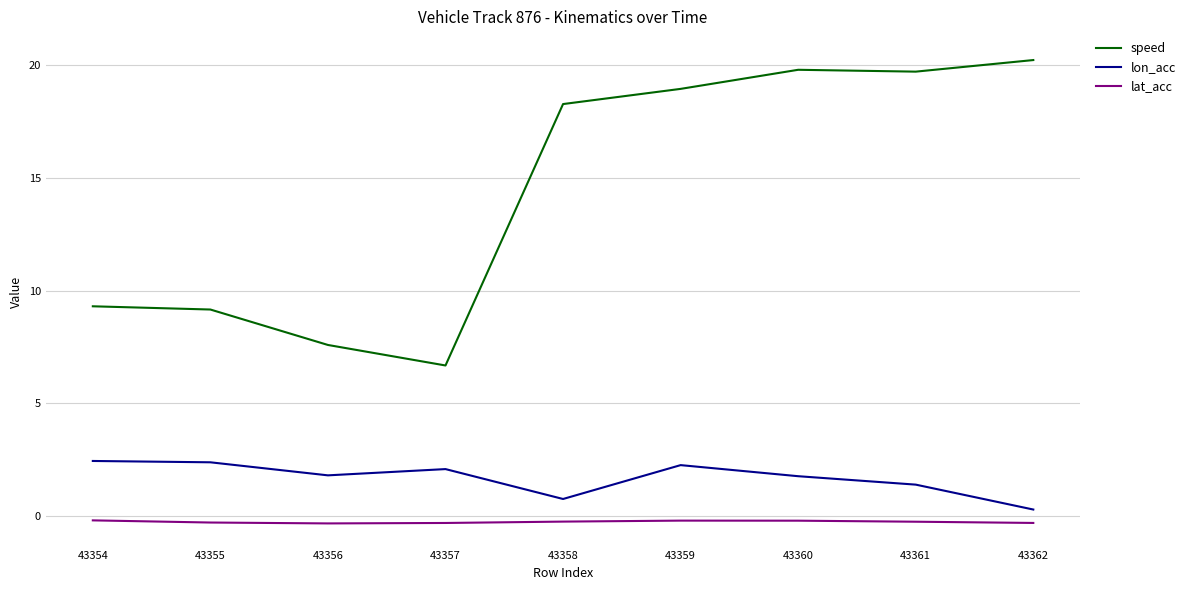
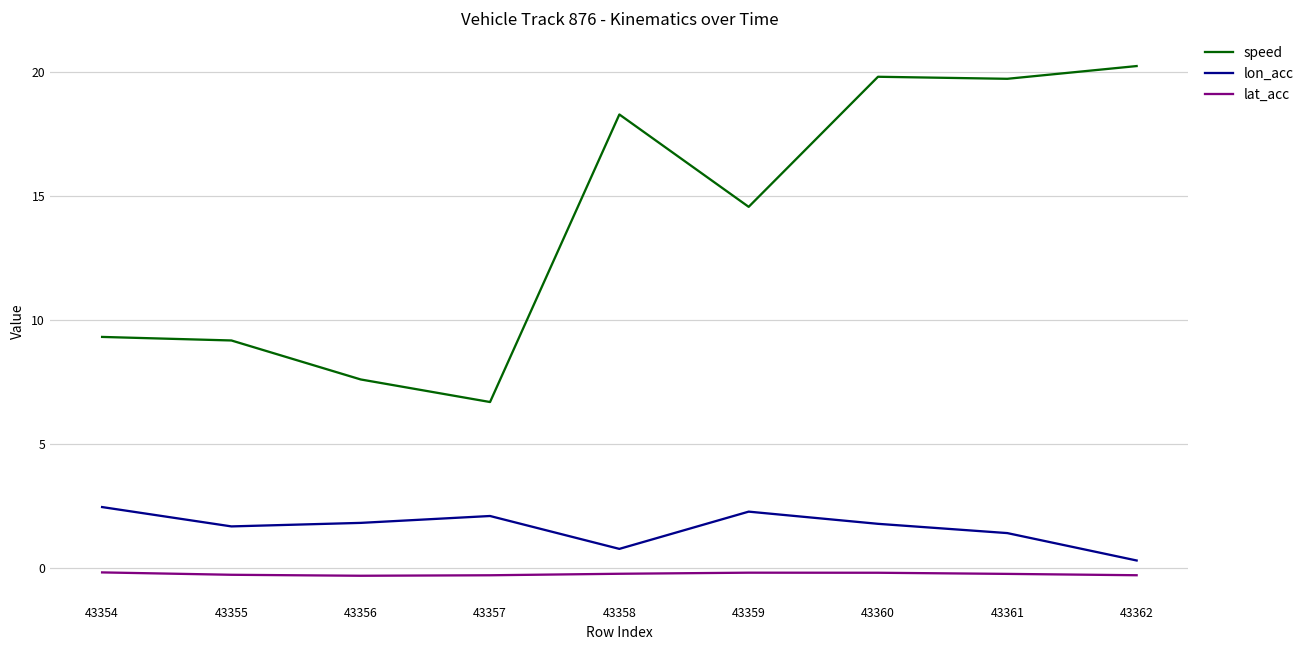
lon_acc, 43355: 2.4 -> 1.7
speed, 43359: 19.0 -> 14.6
